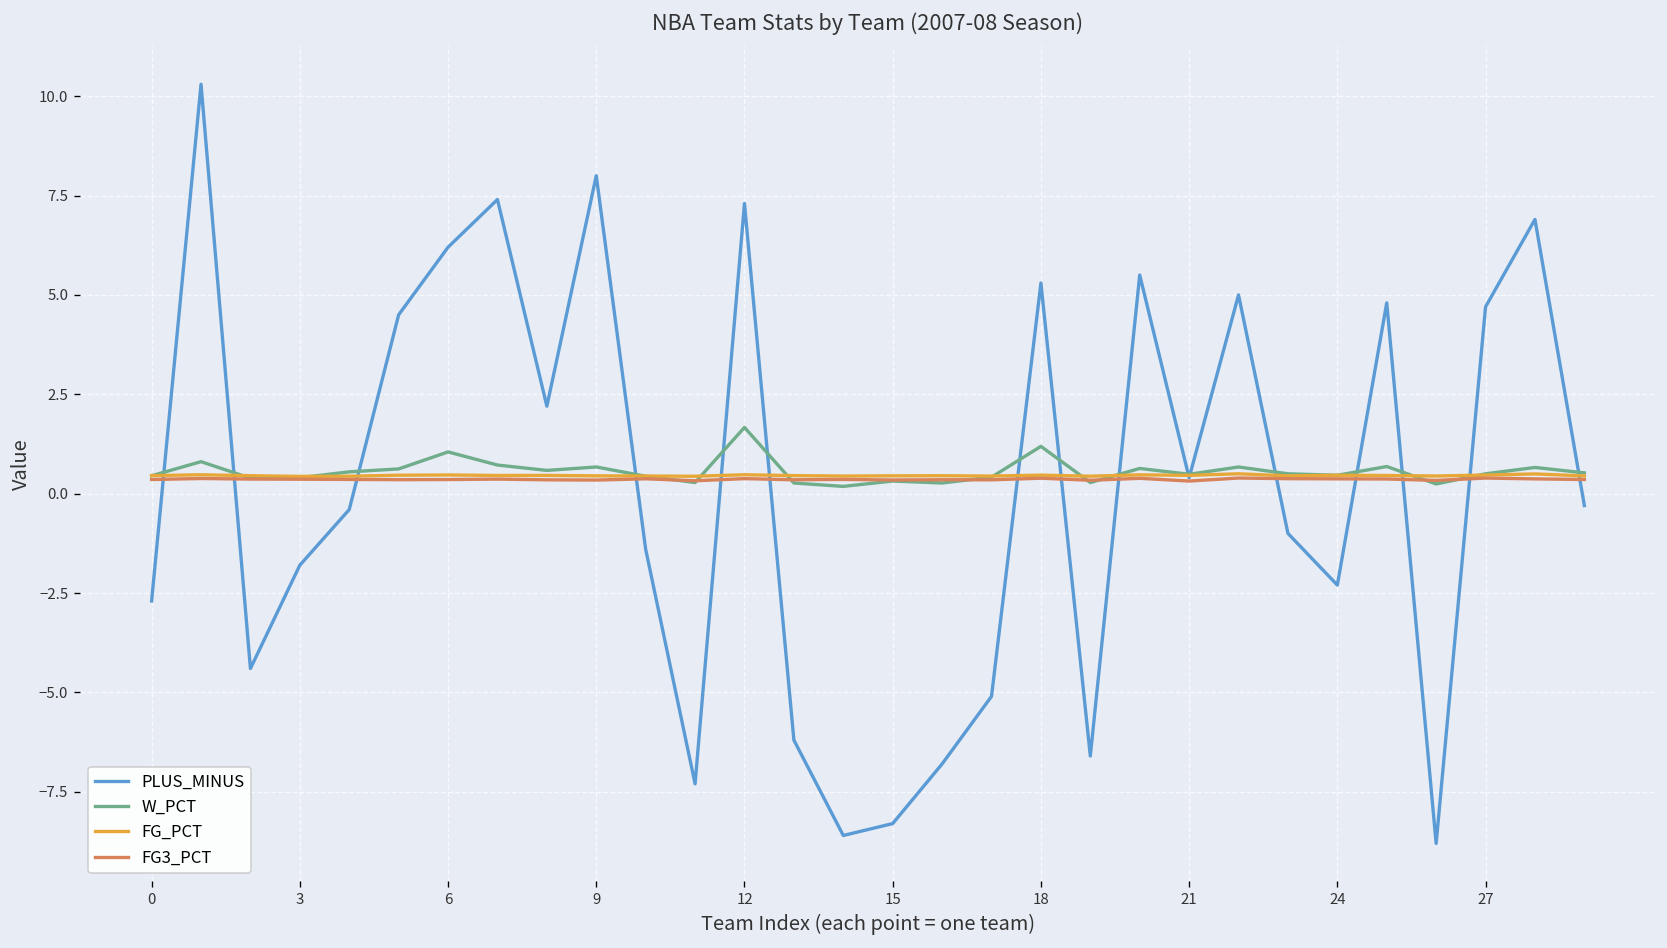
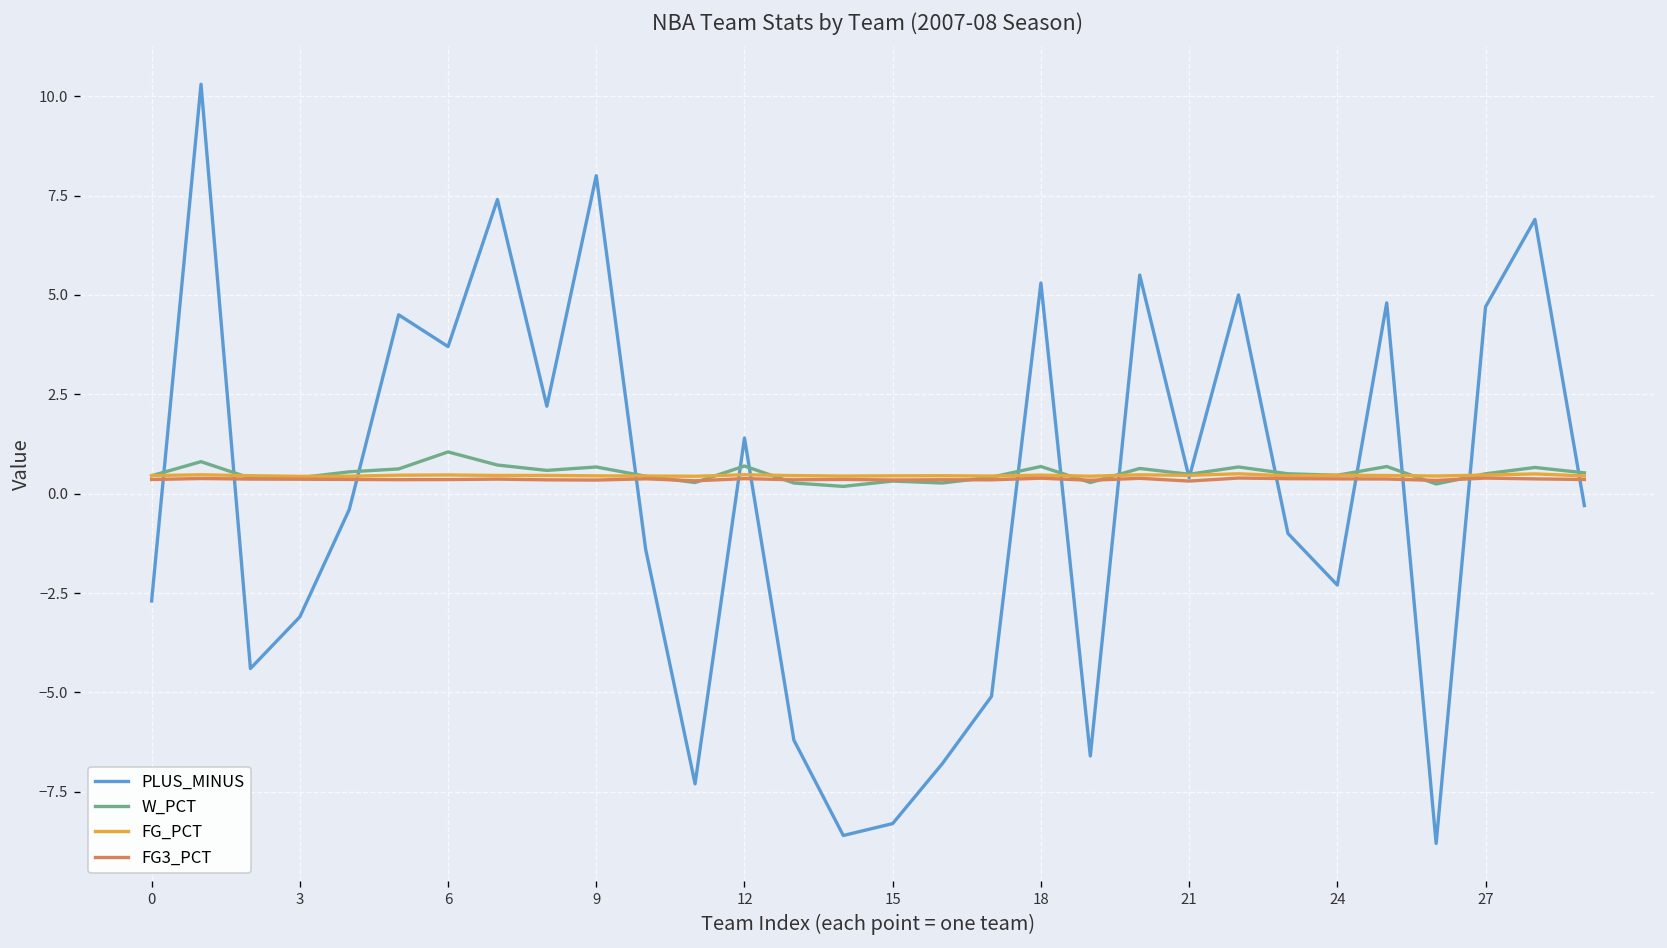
PLUS_MINUS, 3: -1.8 -> -3.1
PLUS_MINUS, 6: 6.2 -> 3.7
PLUS_MINUS, 12: 7.3 -> 1.4
W_PCT, 12: 1.7 -> 0.7
W_PCT, 18: 1.2 -> 0.7
